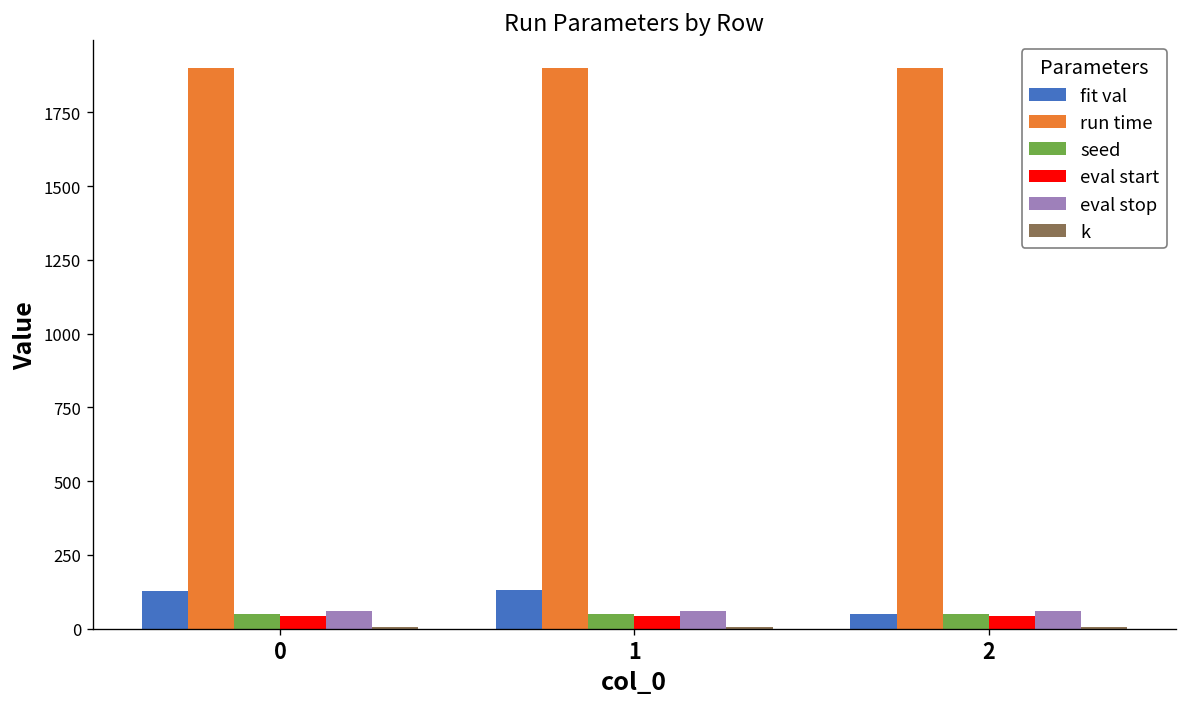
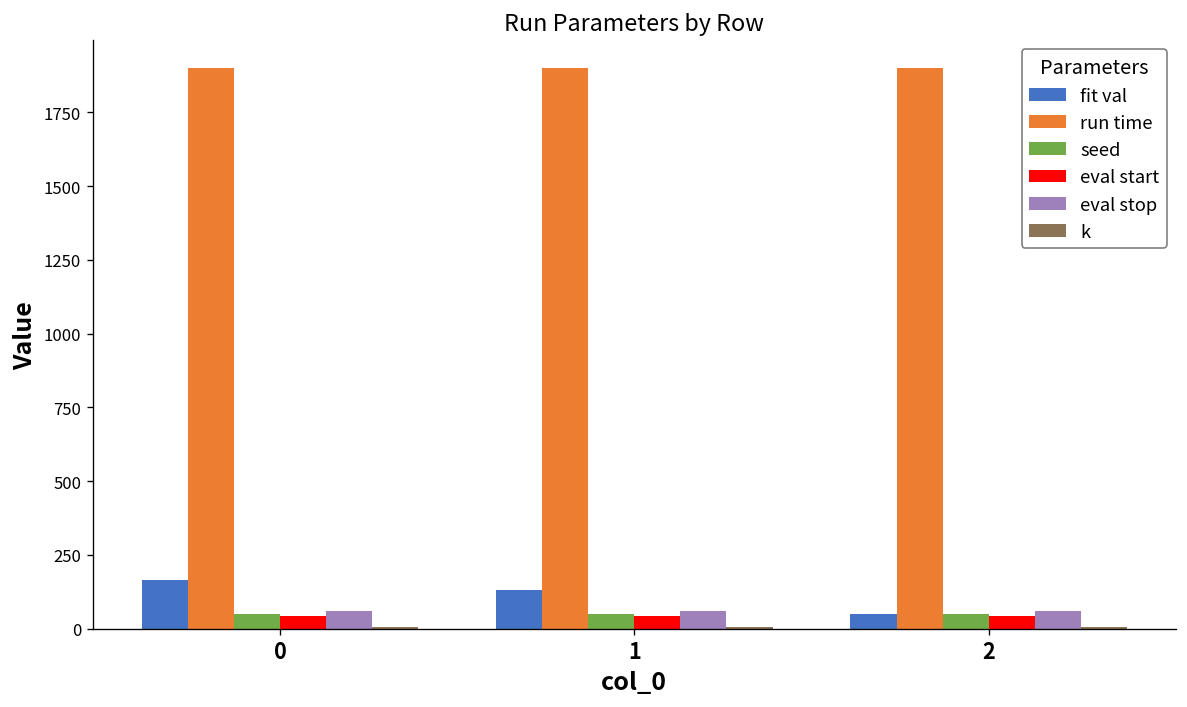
fit val, 0: 130 -> 160
